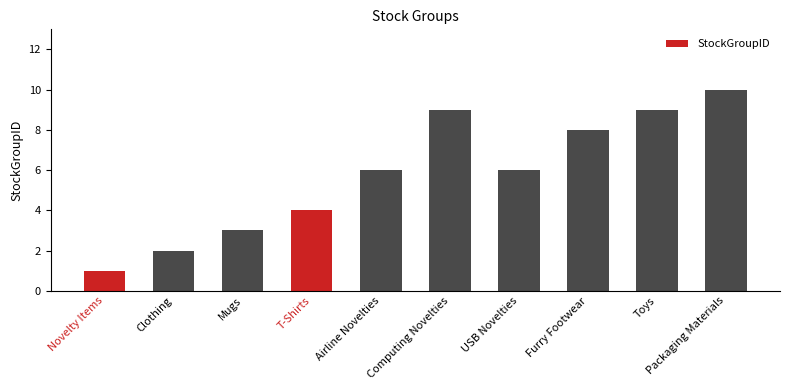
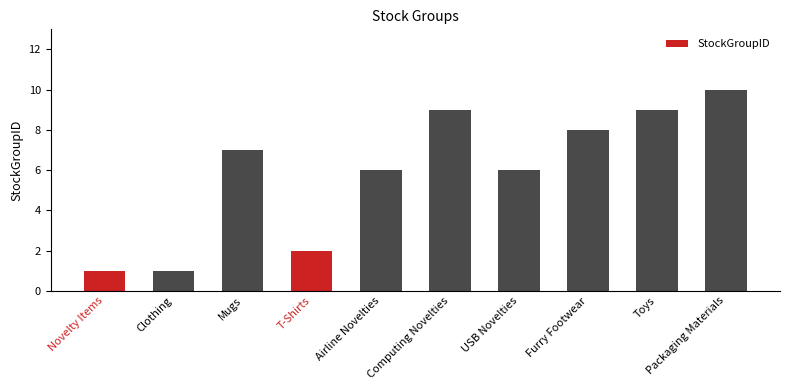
Clothing: 2 -> 1
Mugs: 3 -> 7
T-Shirts: 4 -> 2
